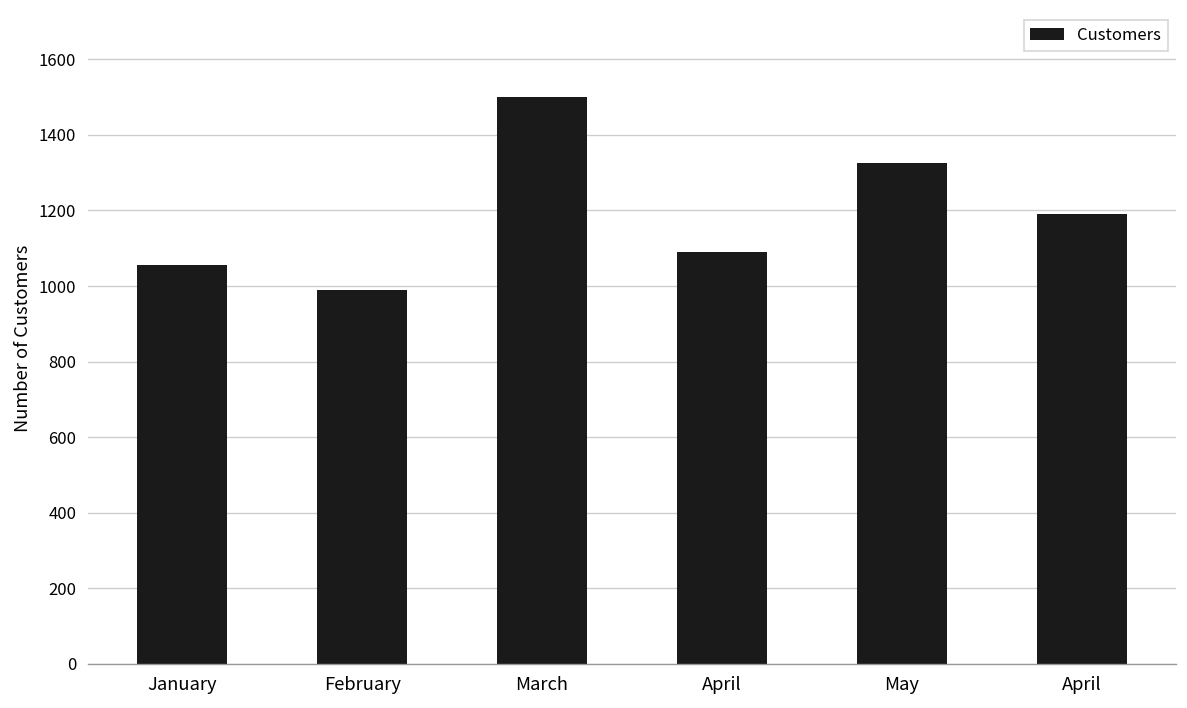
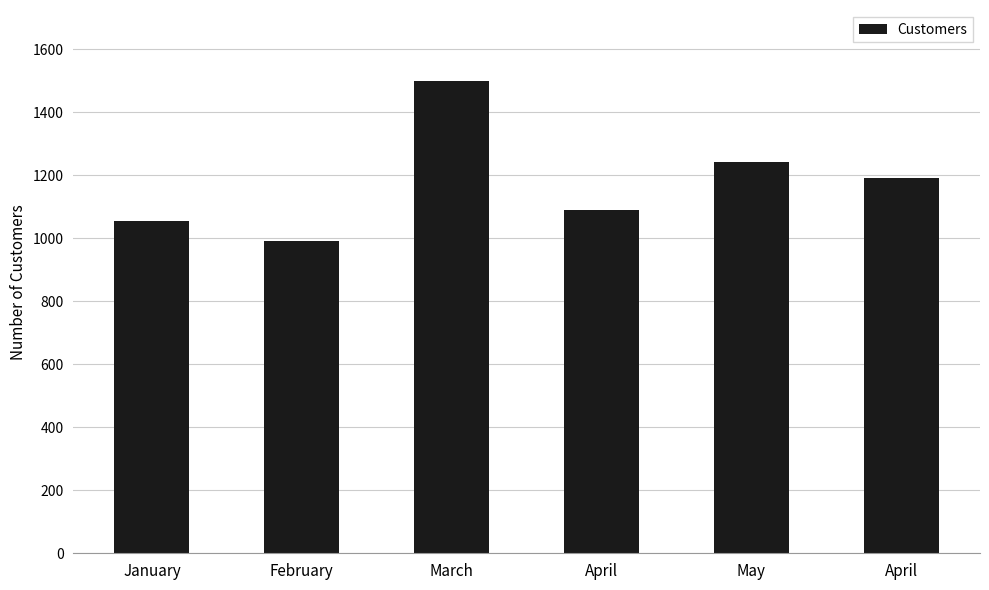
May: 1330 -> 1240
